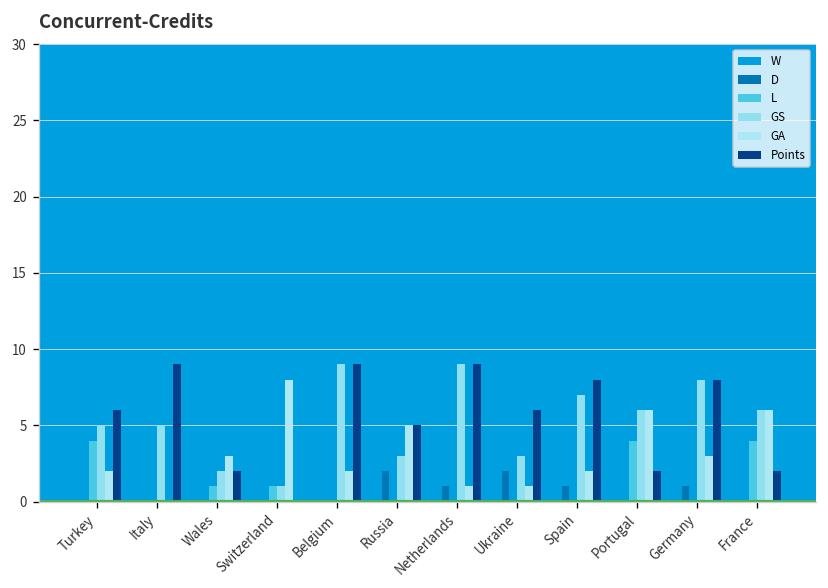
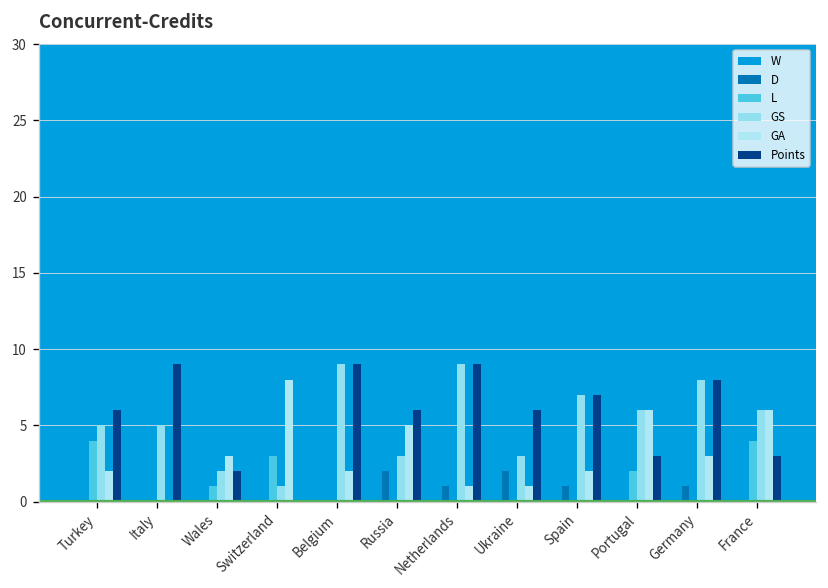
L, Switzerland: 1 -> 3
Points, Russia: 5 -> 6
Points, Spain: 8 -> 7
L, Portugal: 4 -> 2
Points, Portugal: 2 -> 3
Points, France: 2 -> 3
